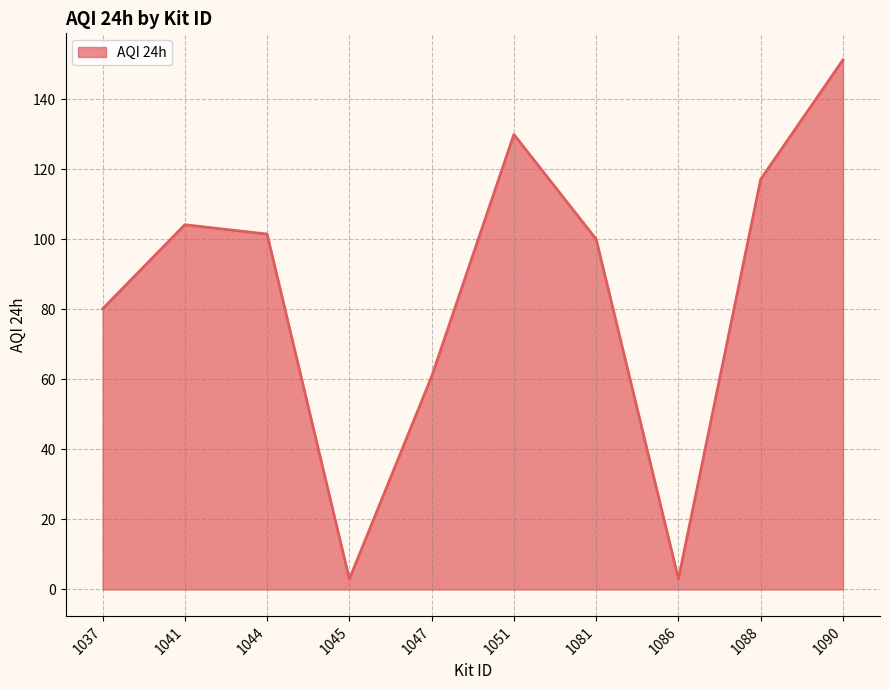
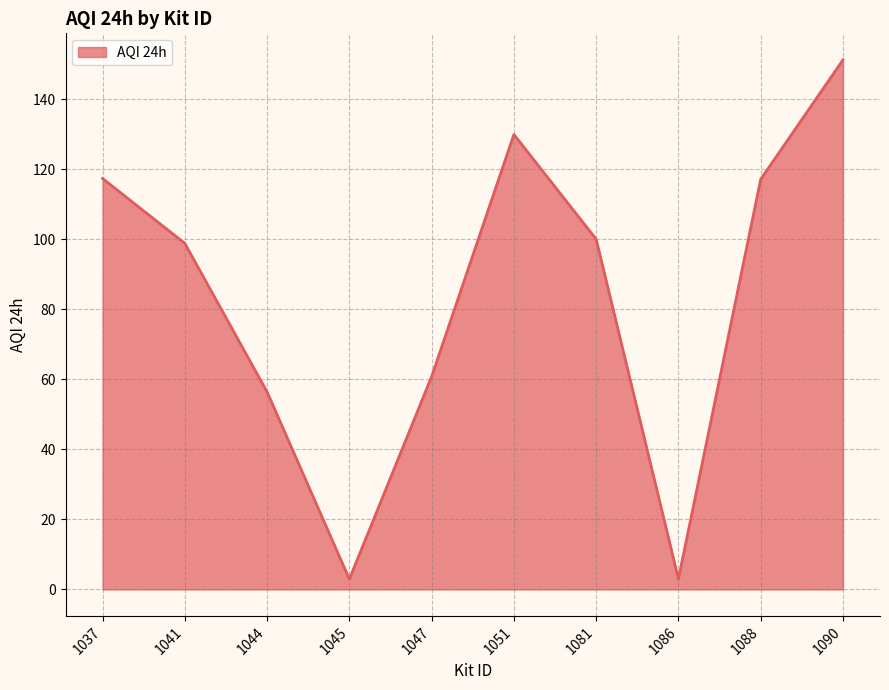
1037: 80 -> 117
1041: 104 -> 99
1044: 102 -> 56
